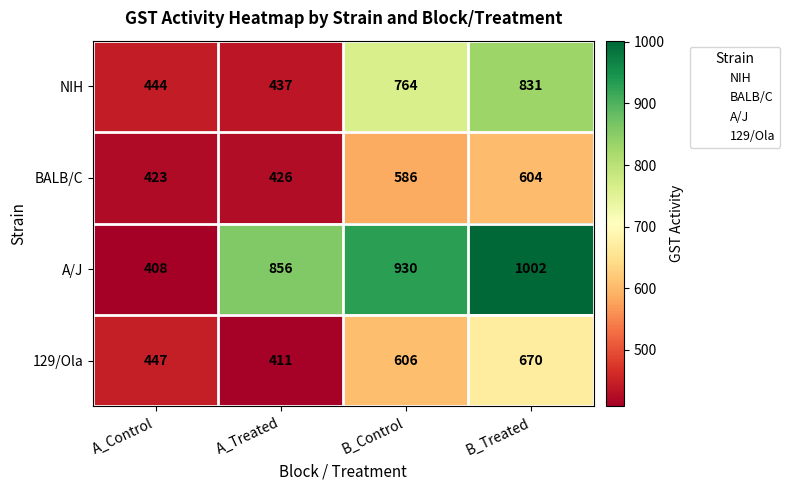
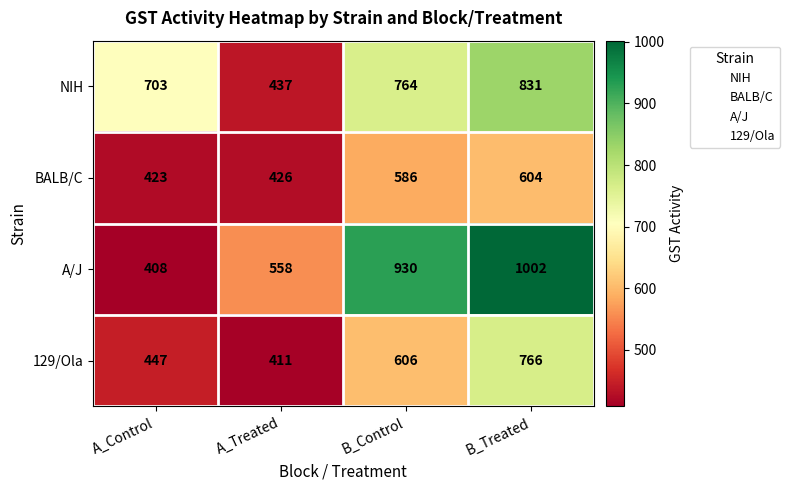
NIH, A_Control: 444 -> 703
A/J, A_Treated: 856 -> 558
129/Ola, B_Treated: 670 -> 766
